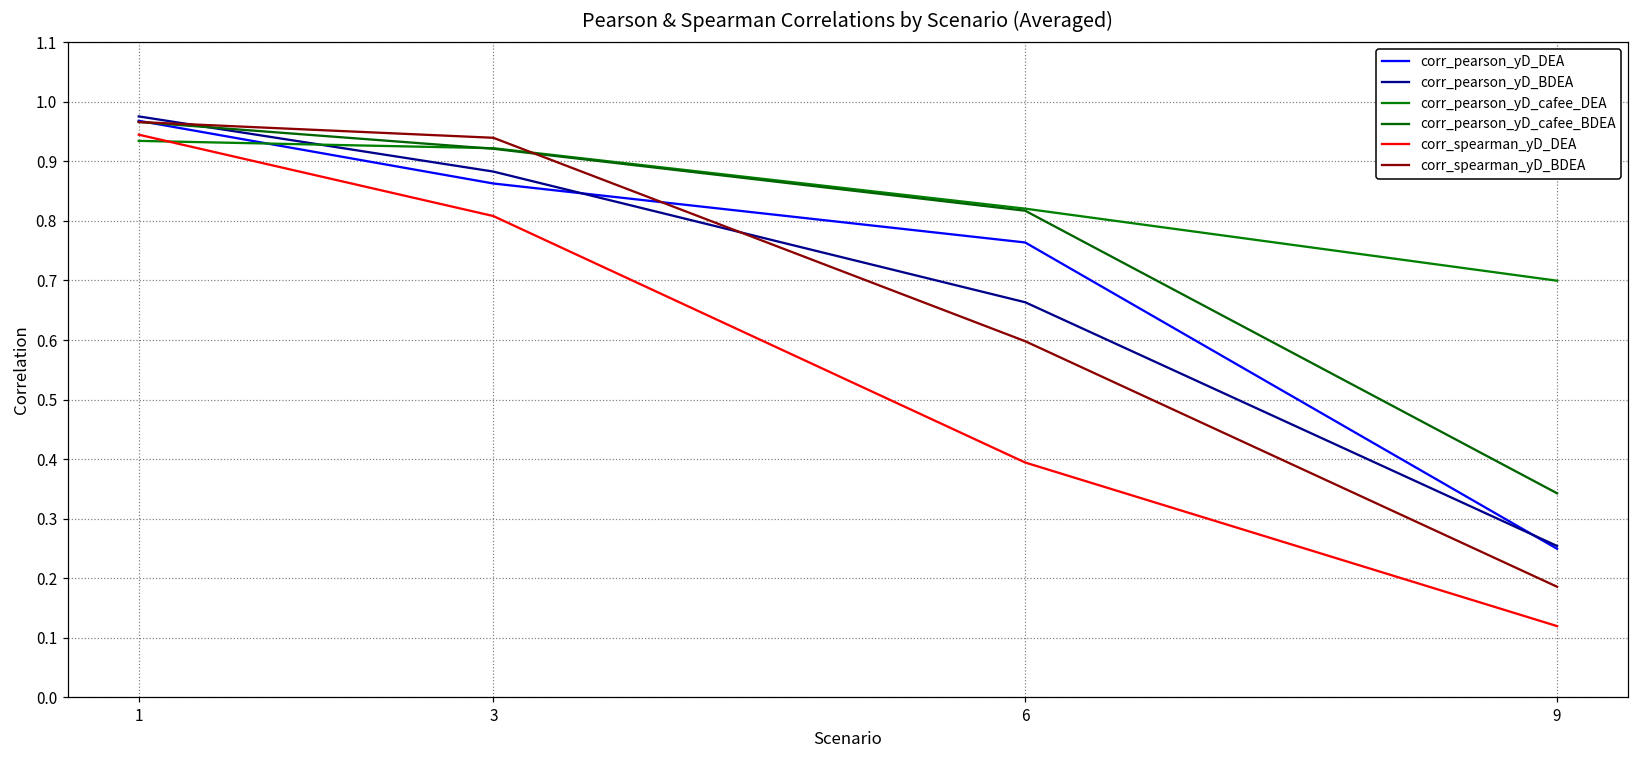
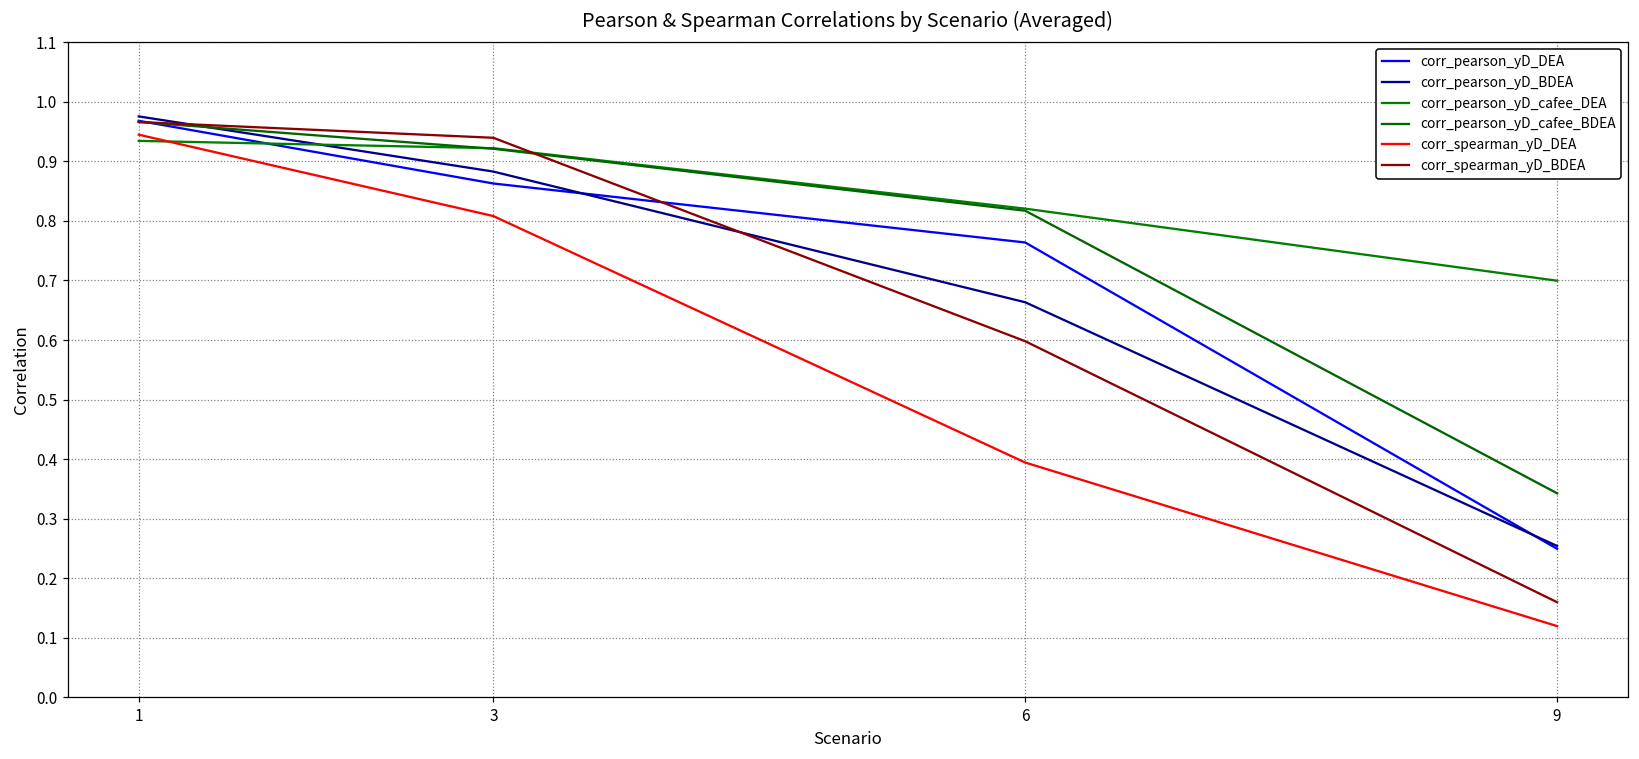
corr_spearman_yD_BDEA, 9: 0.19 -> 0.16
